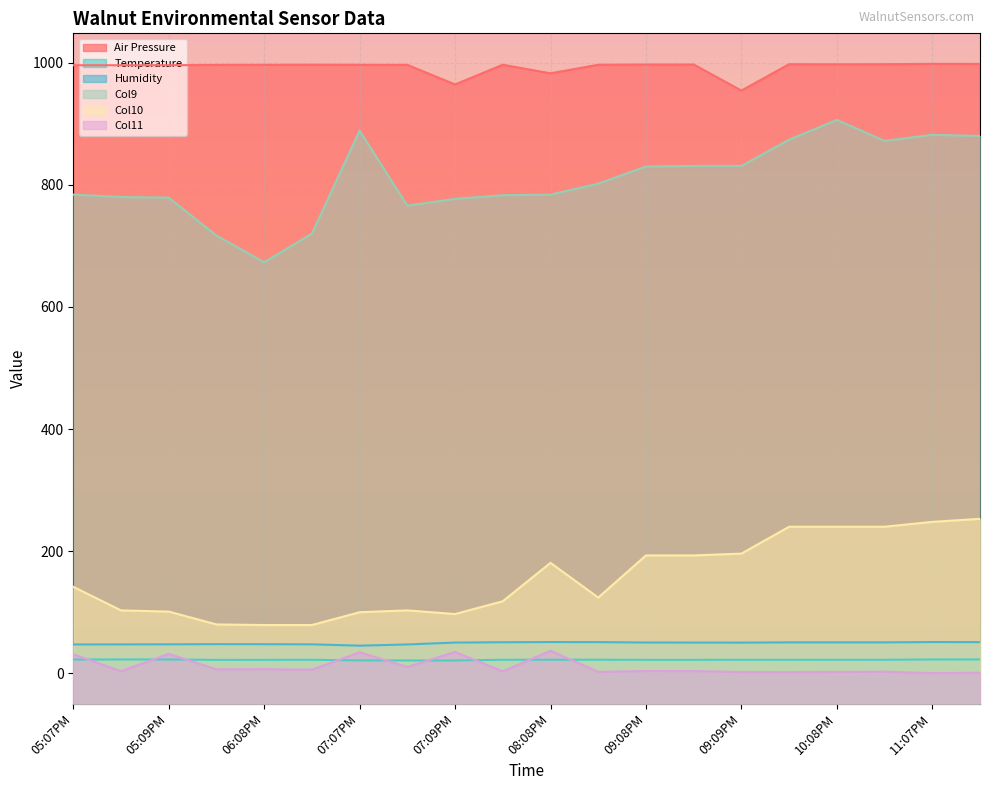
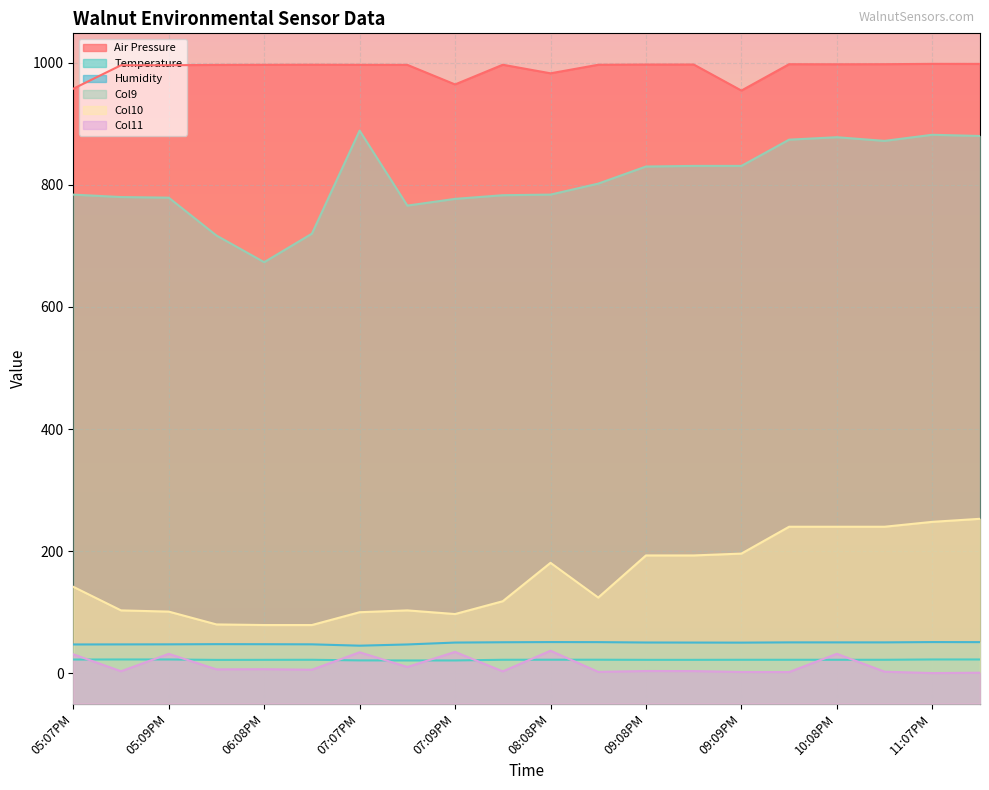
Air Pressure, 05:07PM: 1000 -> 960
Col9, 10:08PM: 910 -> 880
Col11, 10:08PM: 0 -> 30
